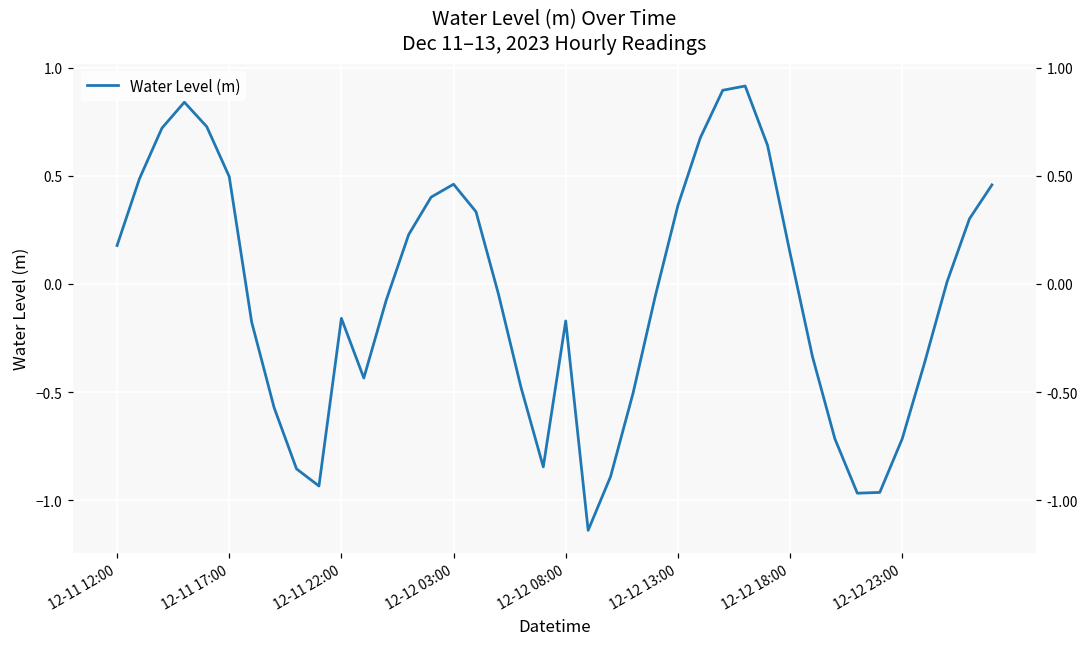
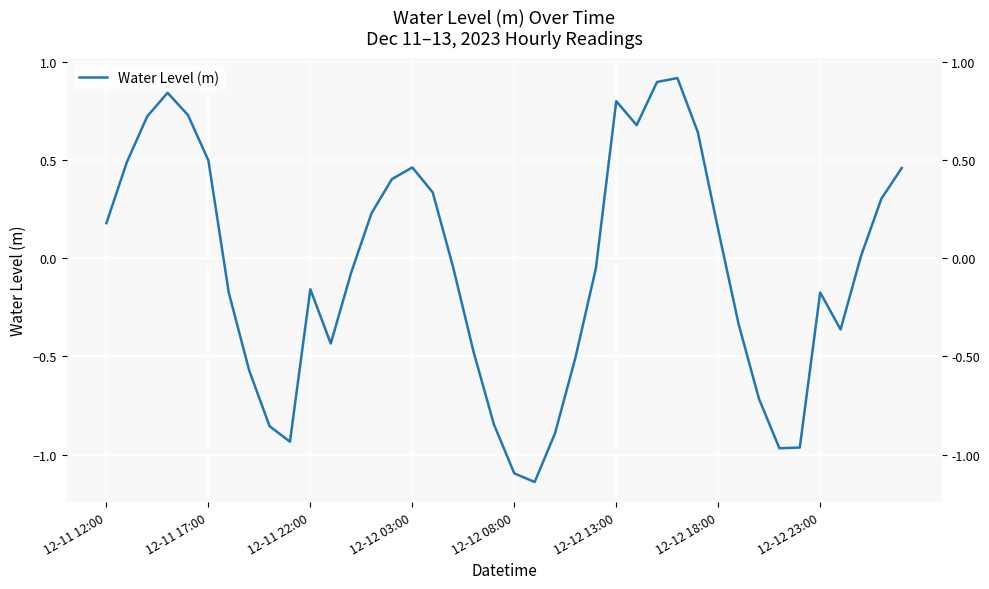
12-12 08:00: -0.17 -> -1.10
12-12 13:00: 0.36 -> 0.80
12-12 23:00: -0.72 -> -0.18
